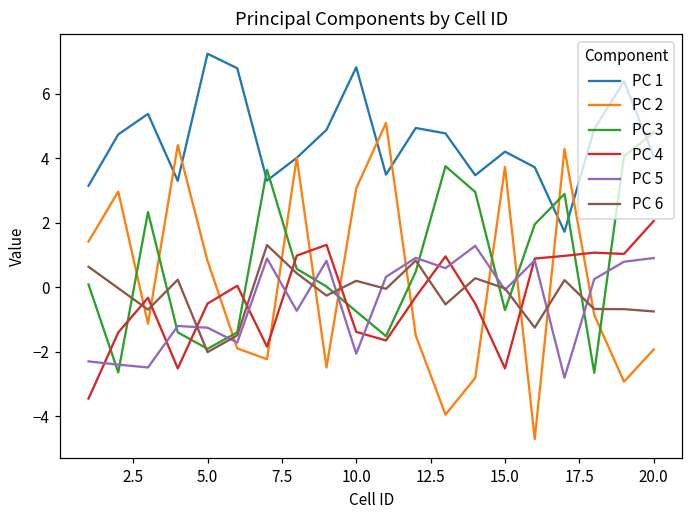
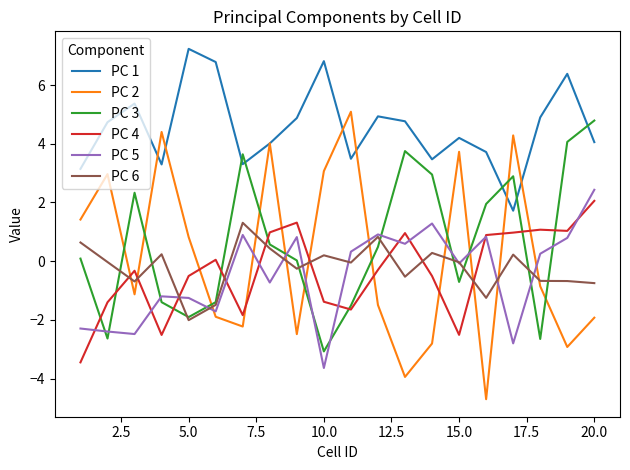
PC 3, 10.0: -0.7 -> -3.1
PC 5, 10.0: -2.1 -> -3.6
PC 5, 20.0: 0.9 -> 2.4
